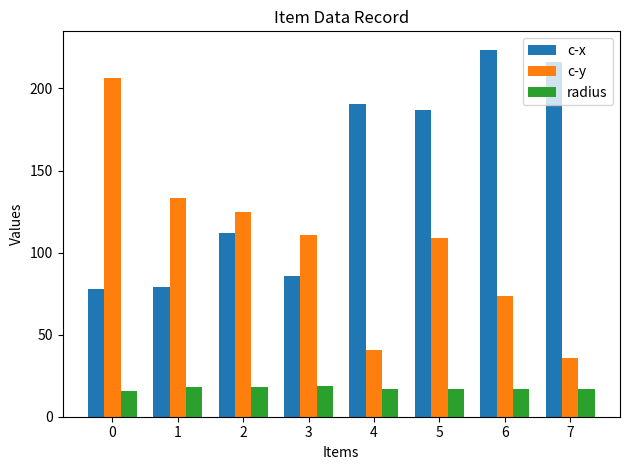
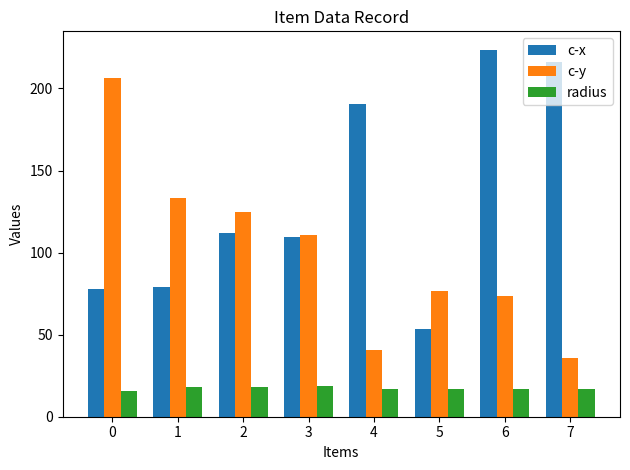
c-x, 3: 86 -> 110
c-x, 5: 187 -> 53
c-y, 5: 109 -> 77
